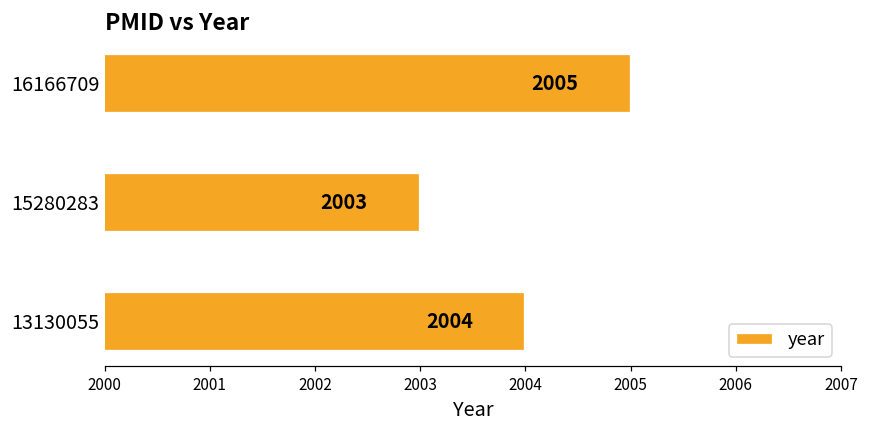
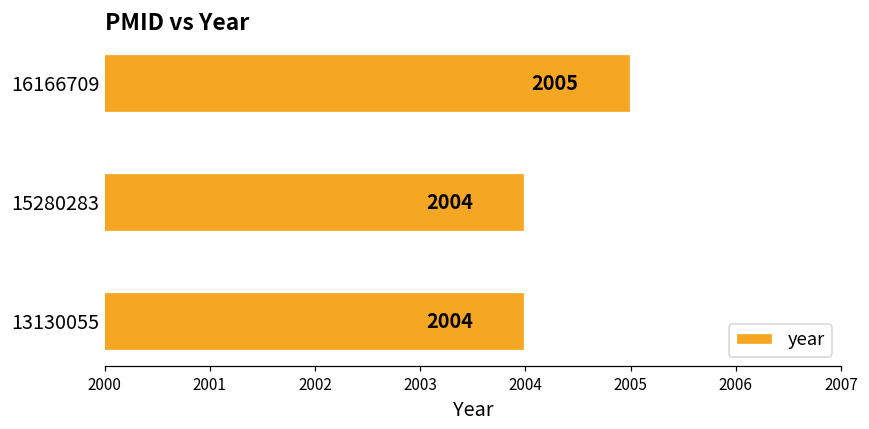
15280283: 2003 -> 2004
